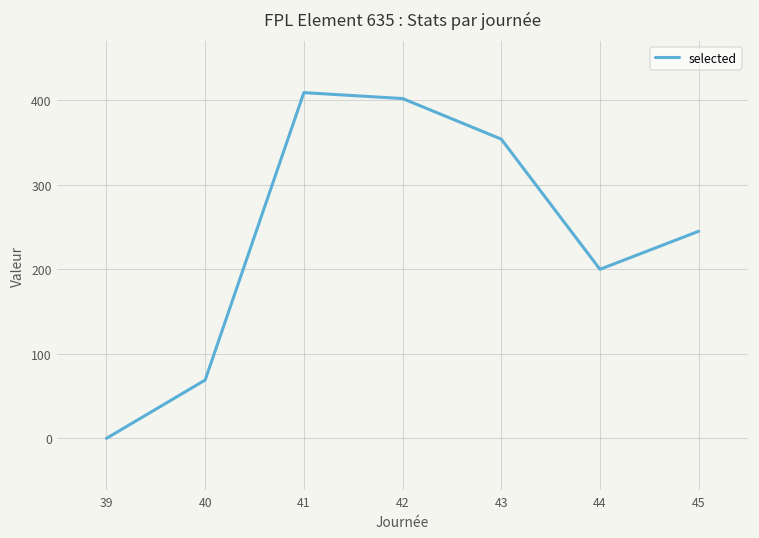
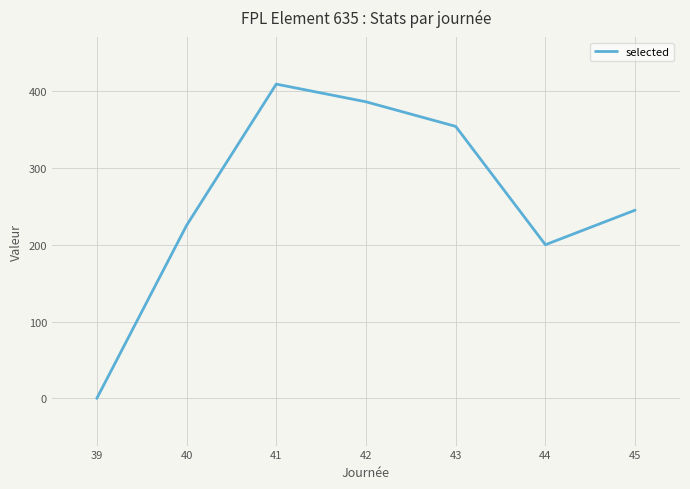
40: 70 -> 230
42: 400 -> 390
